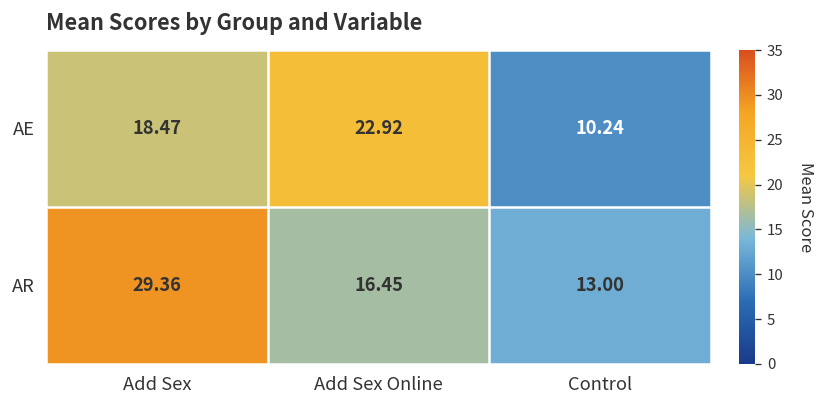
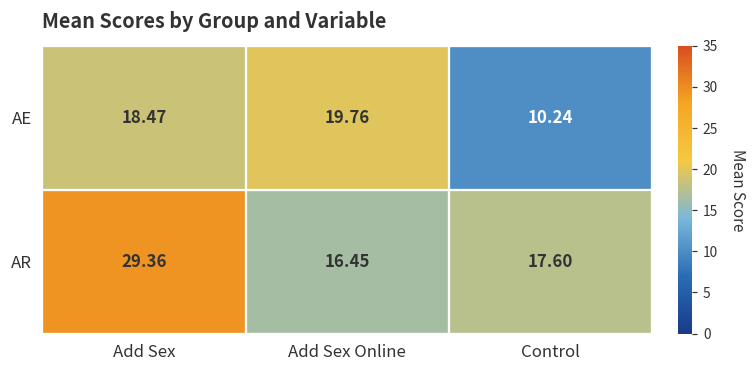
AE, Add Sex Online: 22.92 -> 19.76
AR, Control: 13.00 -> 17.60
